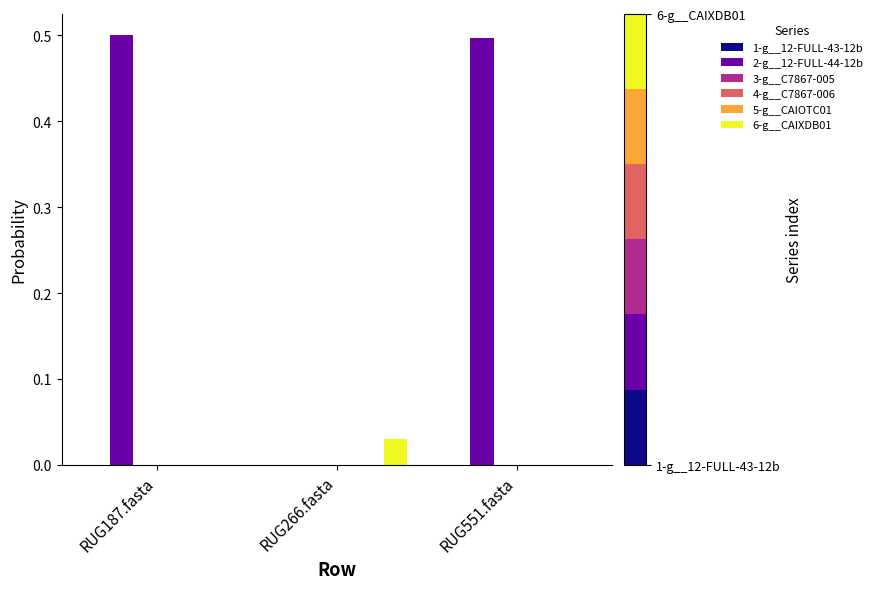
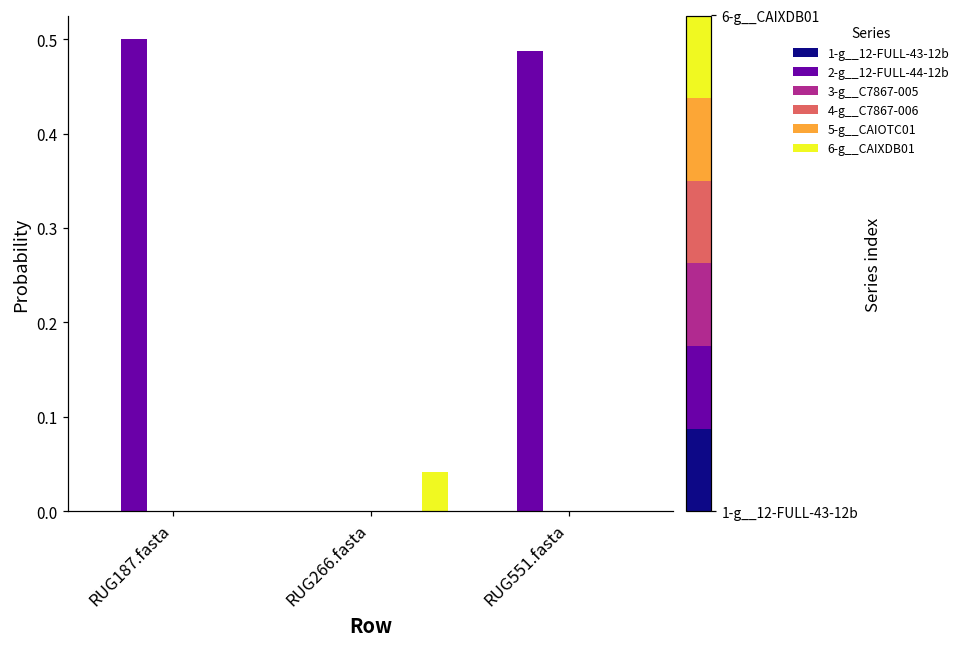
6-g__CAIXDB01, RUG266.fasta: 0.03 -> 0.04
2-g__12-FULL-44-12b, RUG551.fasta: 0.50 -> 0.49
